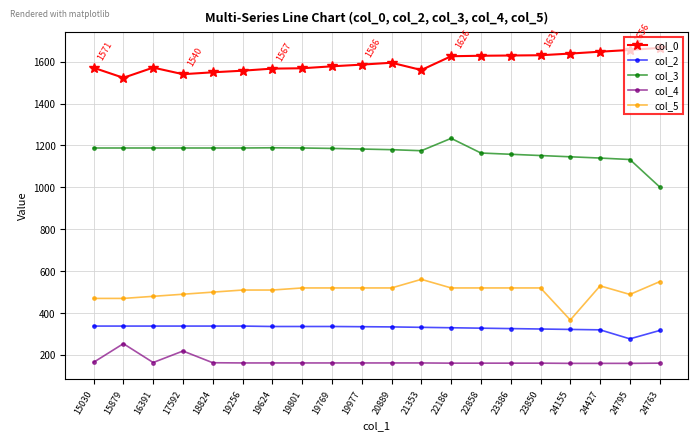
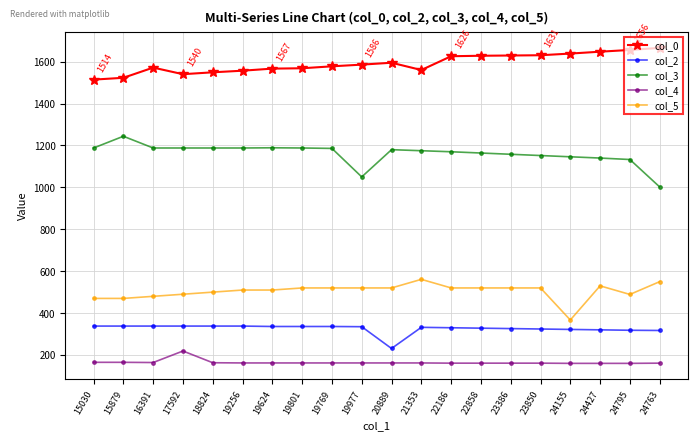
col_0, 15030: 1571 -> 1514
col_3, 15879: 1190 -> 1240
col_4, 15879: 250 -> 170
col_3, 19977: 1180 -> 1050
col_2, 20889: 330 -> 230
col_3, 22186: 1230 -> 1170
col_2, 24795: 280 -> 320
